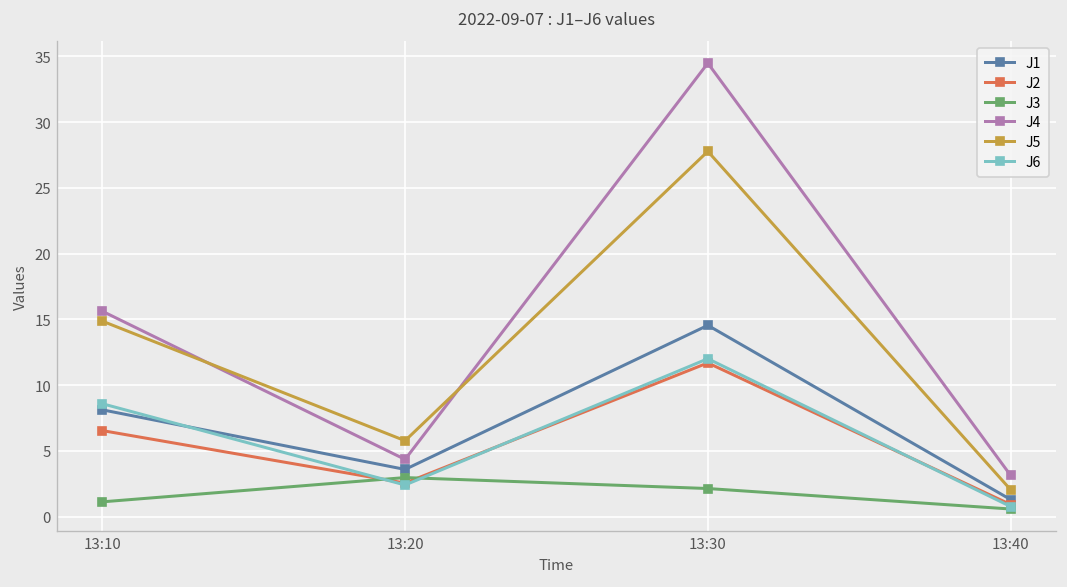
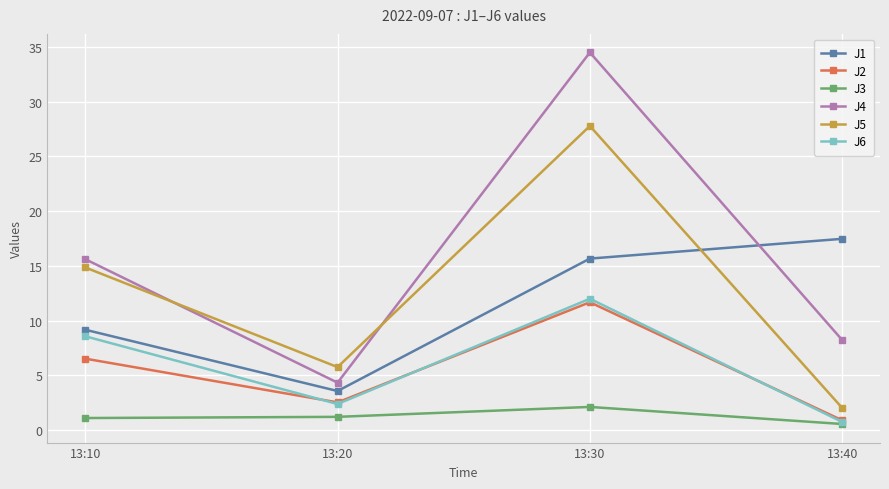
J1, 13:10: 8.1 -> 9.2
J3, 13:20: 3.0 -> 1.2
J1, 13:30: 14.5 -> 15.7
J1, 13:40: 1.3 -> 17.5
J4, 13:40: 3.1 -> 8.2
